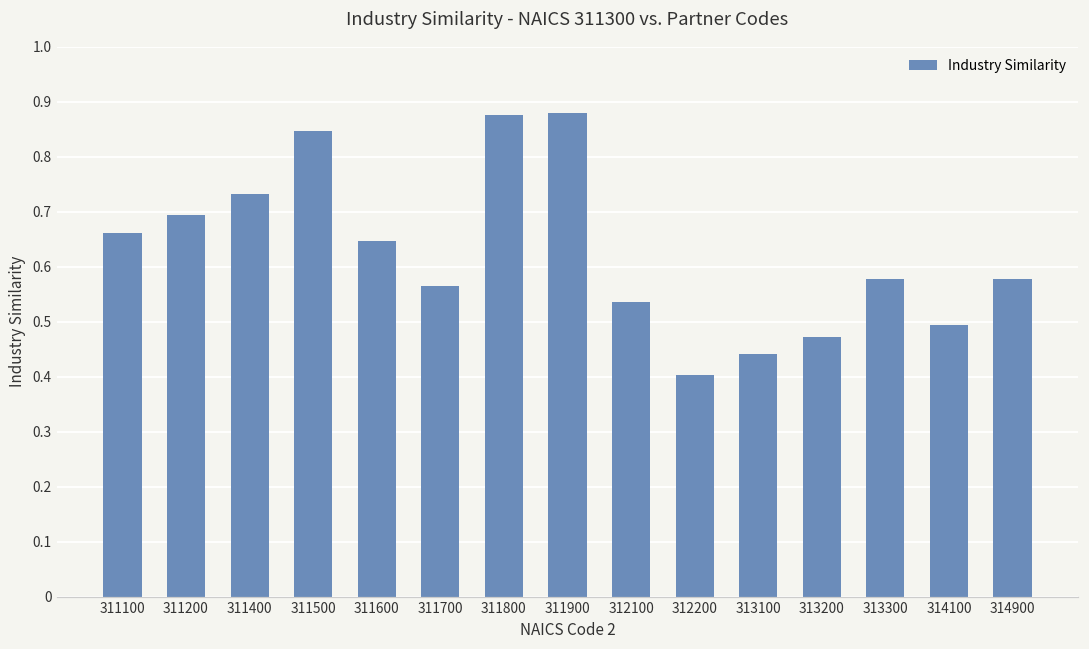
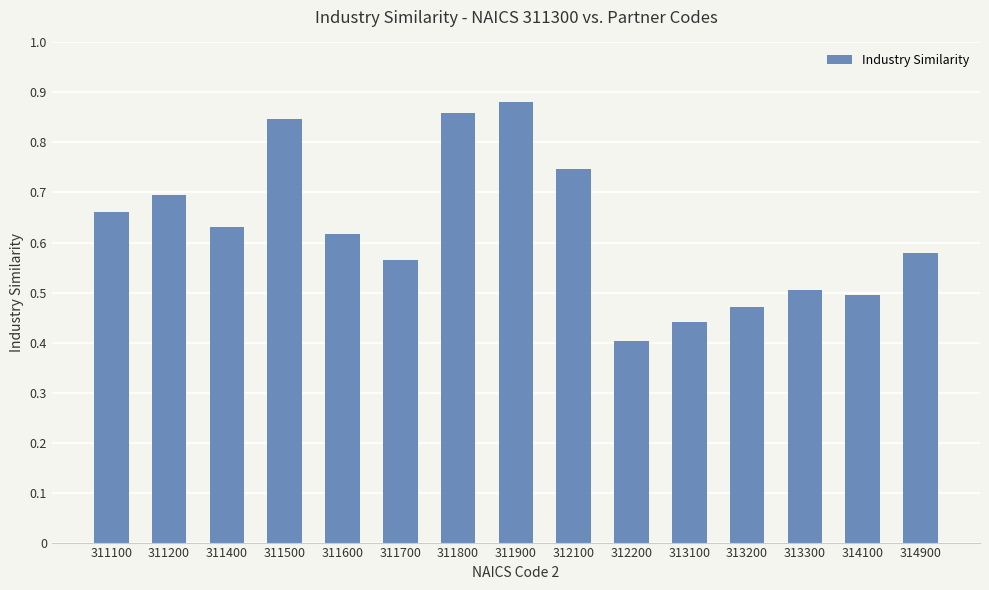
311400: 0.73 -> 0.63
311600: 0.65 -> 0.62
311800: 0.88 -> 0.86
312100: 0.54 -> 0.75
313300: 0.58 -> 0.51
